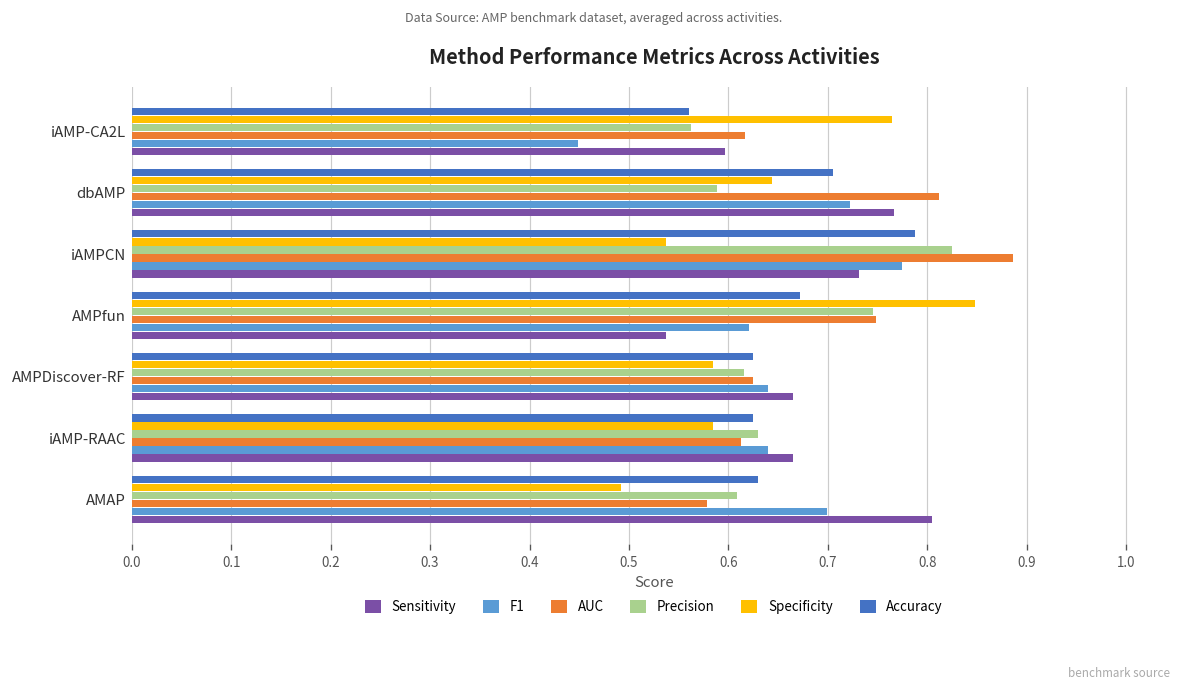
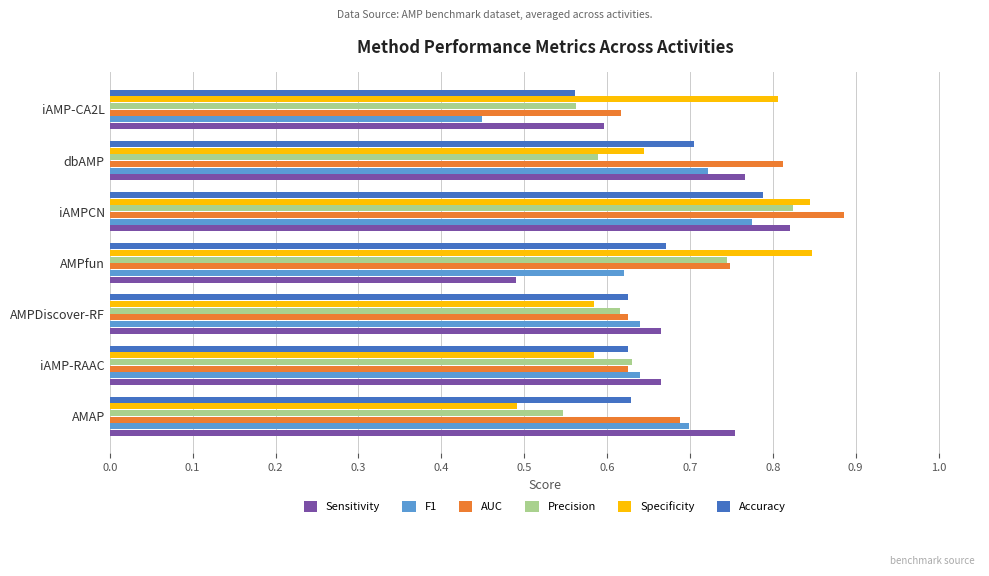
Specificity, iAMP-CA2L: 0.76 -> 0.81
Specificity, iAMPCN: 0.54 -> 0.84
Sensitivity, iAMPCN: 0.73 -> 0.82
Sensitivity, AMPfun: 0.54 -> 0.49
AUC, iAMP-RAAC: 0.61 -> 0.62
Precision, AMAP: 0.61 -> 0.55
AUC, AMAP: 0.58 -> 0.69
Sensitivity, AMAP: 0.80 -> 0.76
